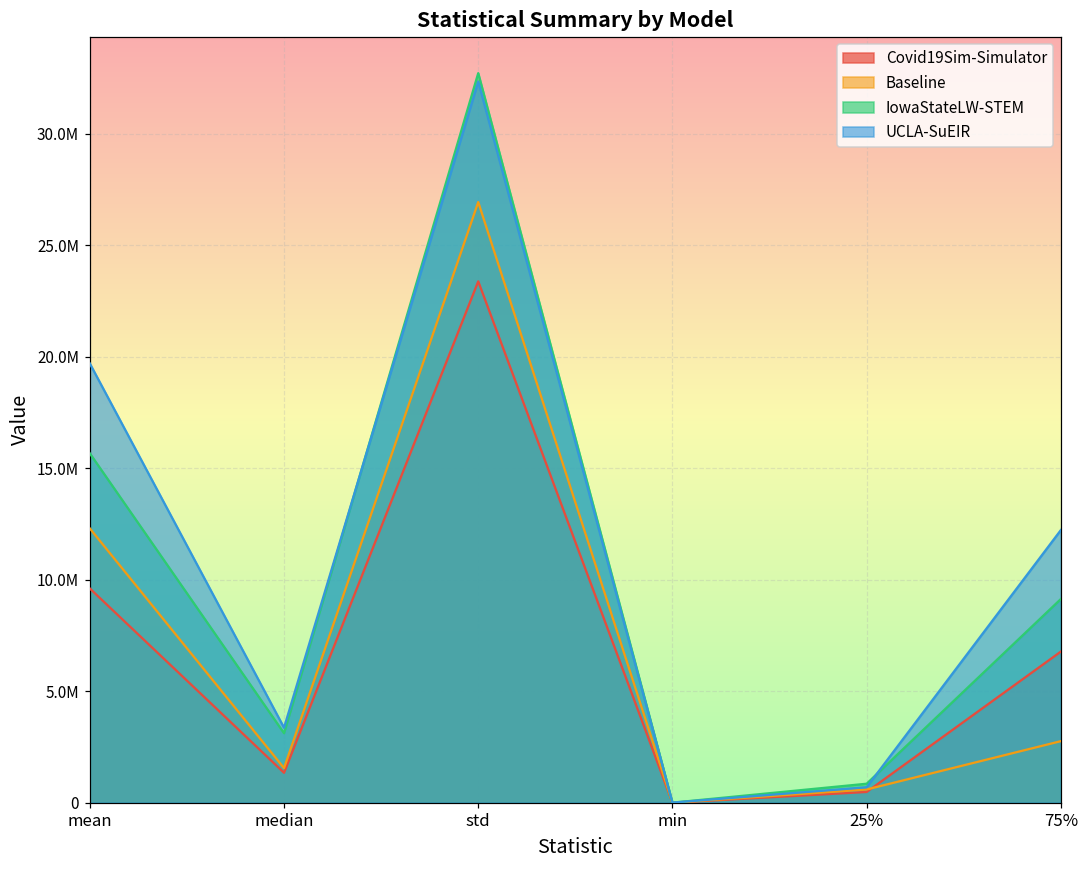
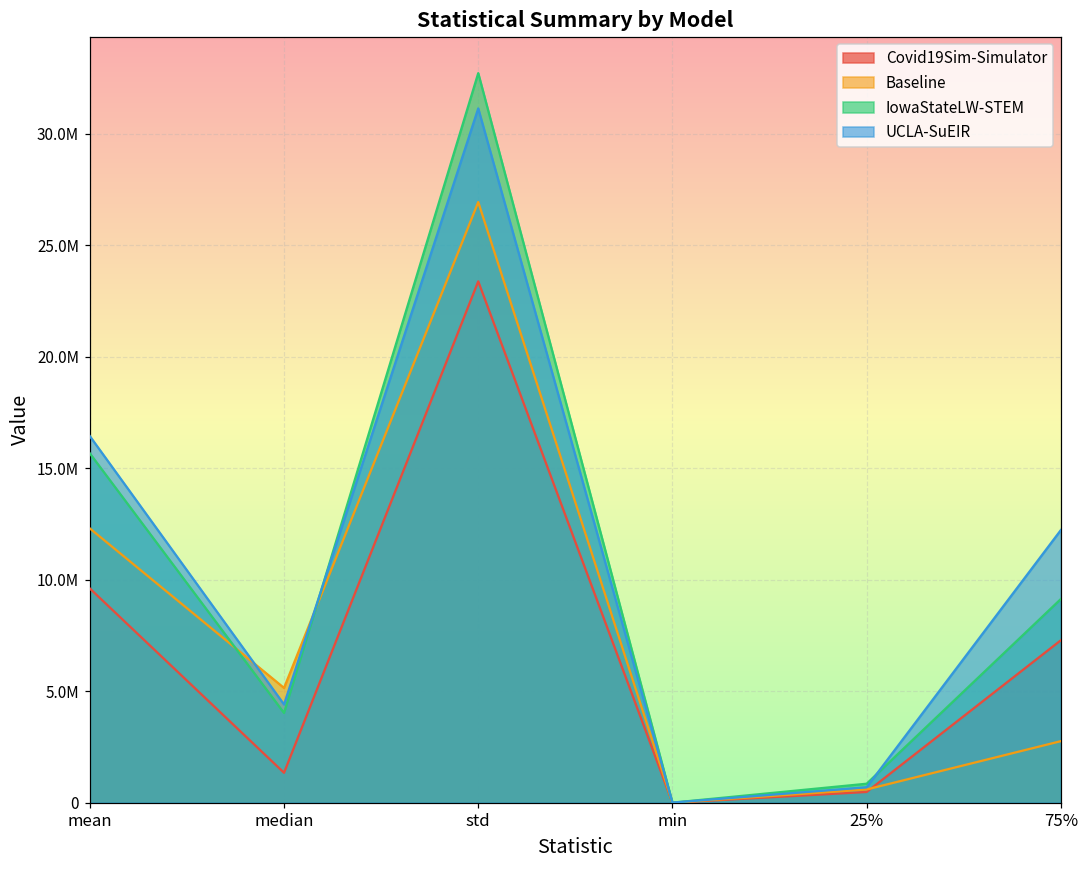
UCLA-SuEIR, mean: 19700000 -> 16400000
Baseline, median: 1600000 -> 5100000
IowaStateLW-STEM, median: 3100000 -> 4000000
UCLA-SuEIR, median: 3400000 -> 4400000
UCLA-SuEIR, std: 32300000 -> 31100000
Covid19Sim-Simulator, 75%: 6800000 -> 7300000
